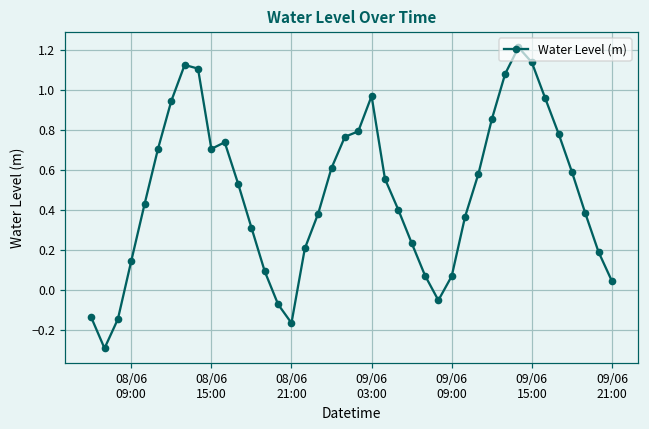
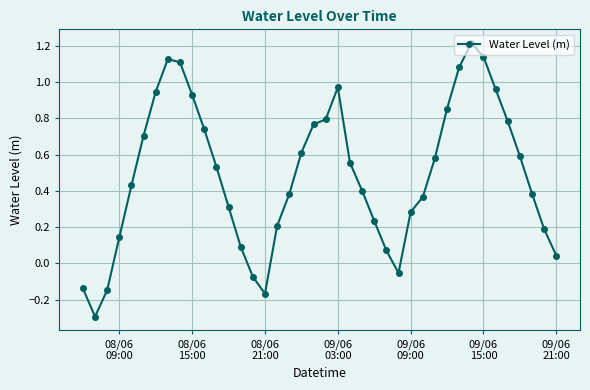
08/06 15:00: 0.71 -> 0.93
09/06 09:00: 0.07 -> 0.28
